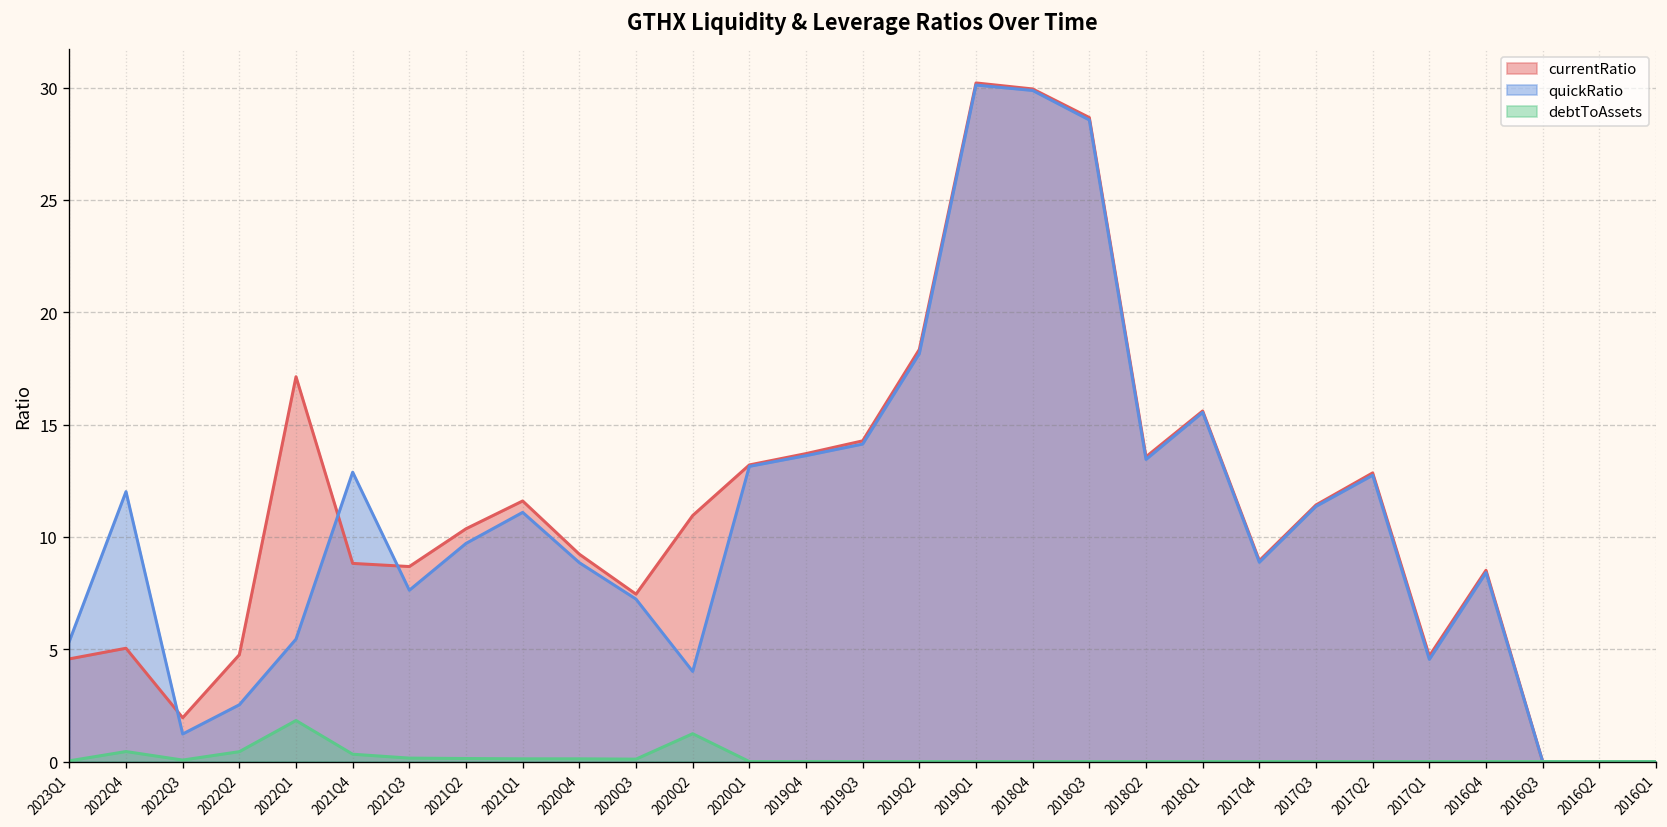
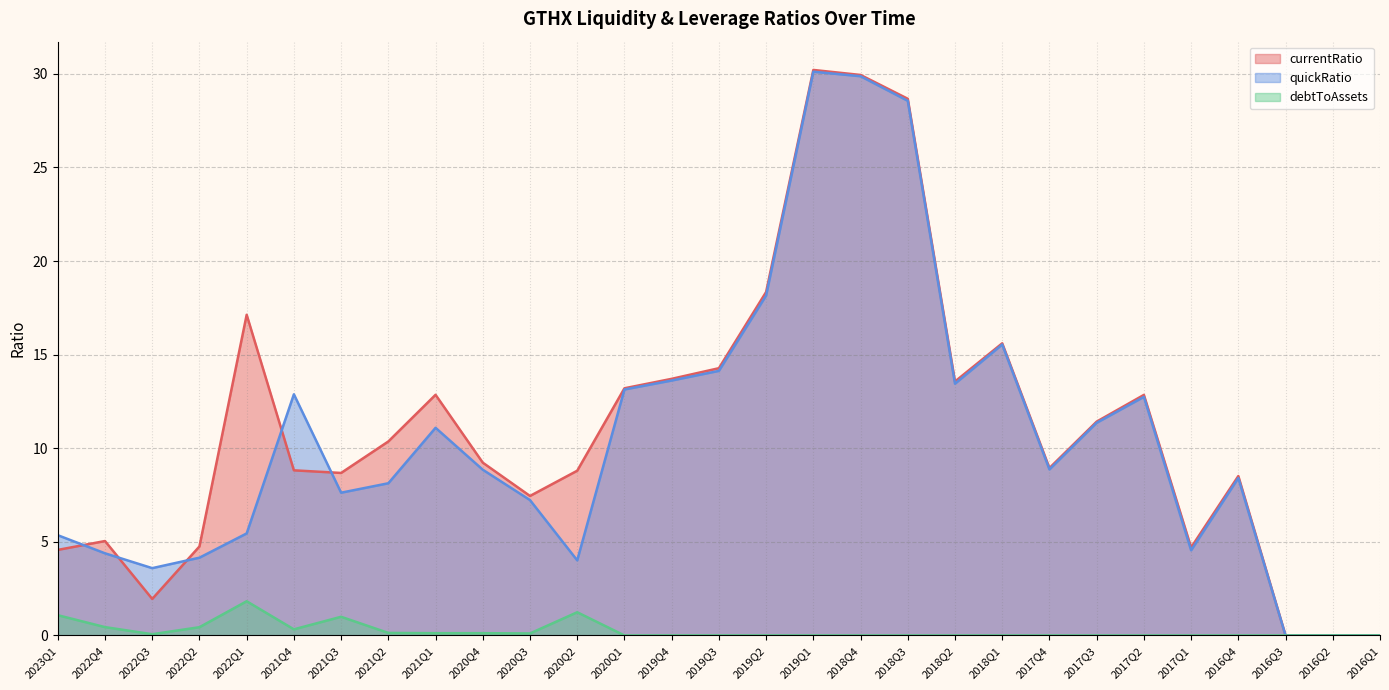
debtToAssets, 2023Q1: 0.0 -> 1.1
quickRatio, 2022Q4: 12.0 -> 4.4
quickRatio, 2022Q3: 1.2 -> 3.6
quickRatio, 2022Q2: 2.5 -> 4.2
debtToAssets, 2021Q3: 0.2 -> 1.0
quickRatio, 2021Q2: 9.7 -> 8.1
currentRatio, 2021Q1: 11.6 -> 12.9
currentRatio, 2020Q2: 11.0 -> 8.8
